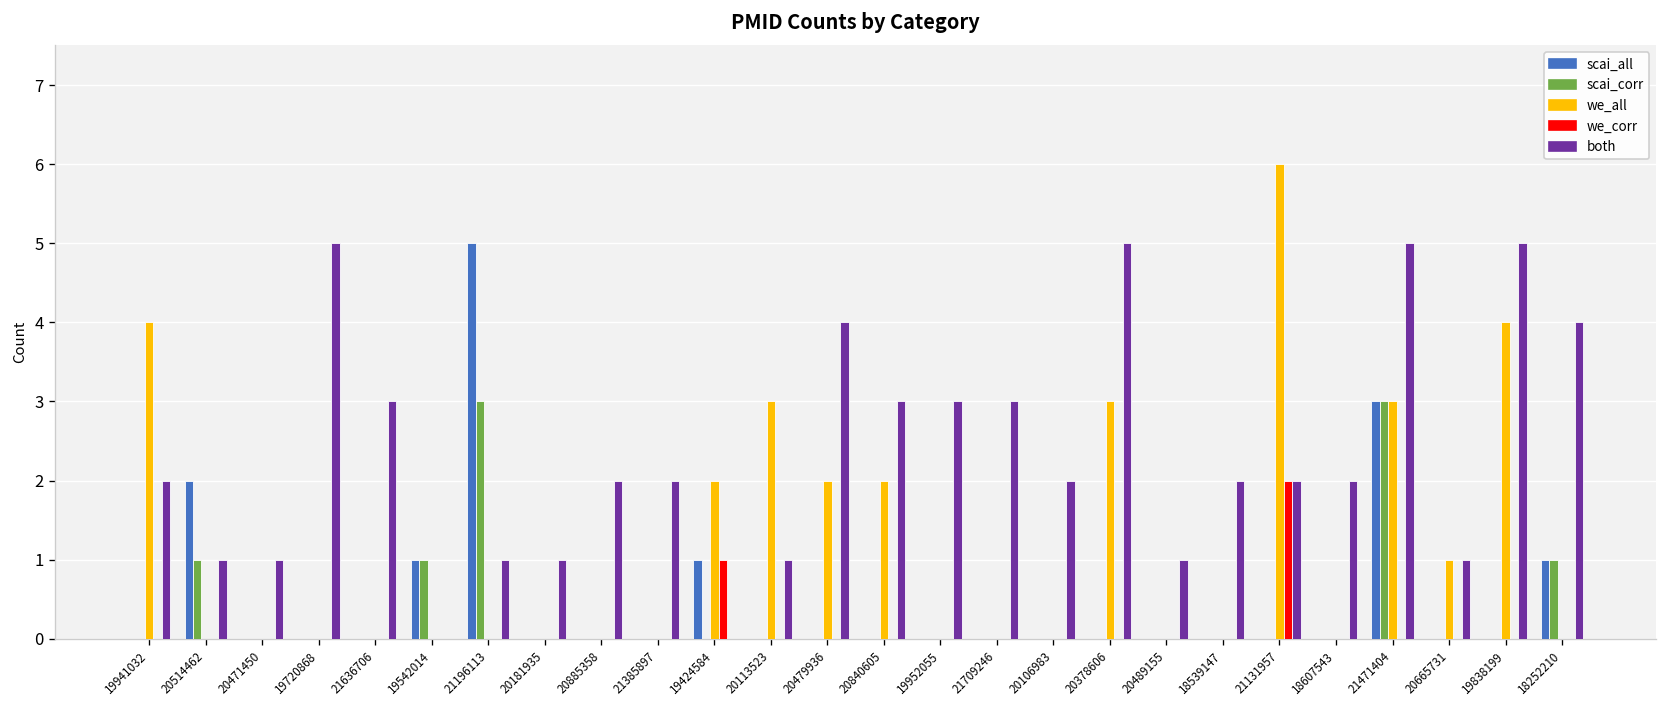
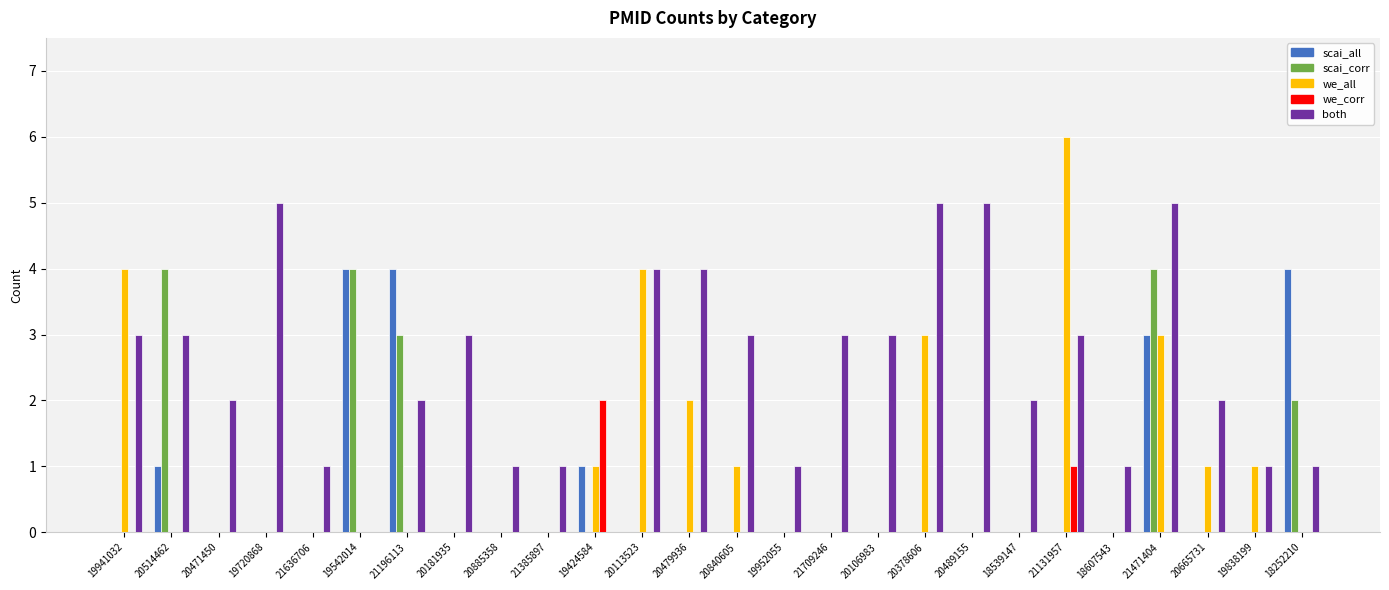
both, 19941032: 2 -> 3
scai_all, 20514462: 2 -> 1
scai_corr, 20514462: 1 -> 4
both, 20514462: 1 -> 3
both, 20471450: 1 -> 2
both, 21636706: 3 -> 1
scai_all, 19542014: 1 -> 4
scai_corr, 19542014: 1 -> 4
scai_all, 21196113: 5 -> 4
both, 21196113: 1 -> 2
both, 20181935: 1 -> 3
both, 20885358: 2 -> 1
both, 21385897: 2 -> 1
we_all, 19424584: 2 -> 1
we_corr, 19424584: 1 -> 2
we_all, 20113523: 3 -> 4
both, 20113523: 1 -> 4
we_all, 20840605: 2 -> 1
both, 19952055: 3 -> 1
both, 20106983: 2 -> 3
both, 20489155: 1 -> 5
we_corr, 21131957: 2 -> 1
both, 21131957: 2 -> 3
both, 18607543: 2 -> 1
scai_corr, 21471404: 3 -> 4
both, 20665731: 1 -> 2
we_all, 19838199: 4 -> 1
both, 19838199: 5 -> 1
scai_all, 18252210: 1 -> 4
scai_corr, 18252210: 1 -> 2
both, 18252210: 4 -> 1
